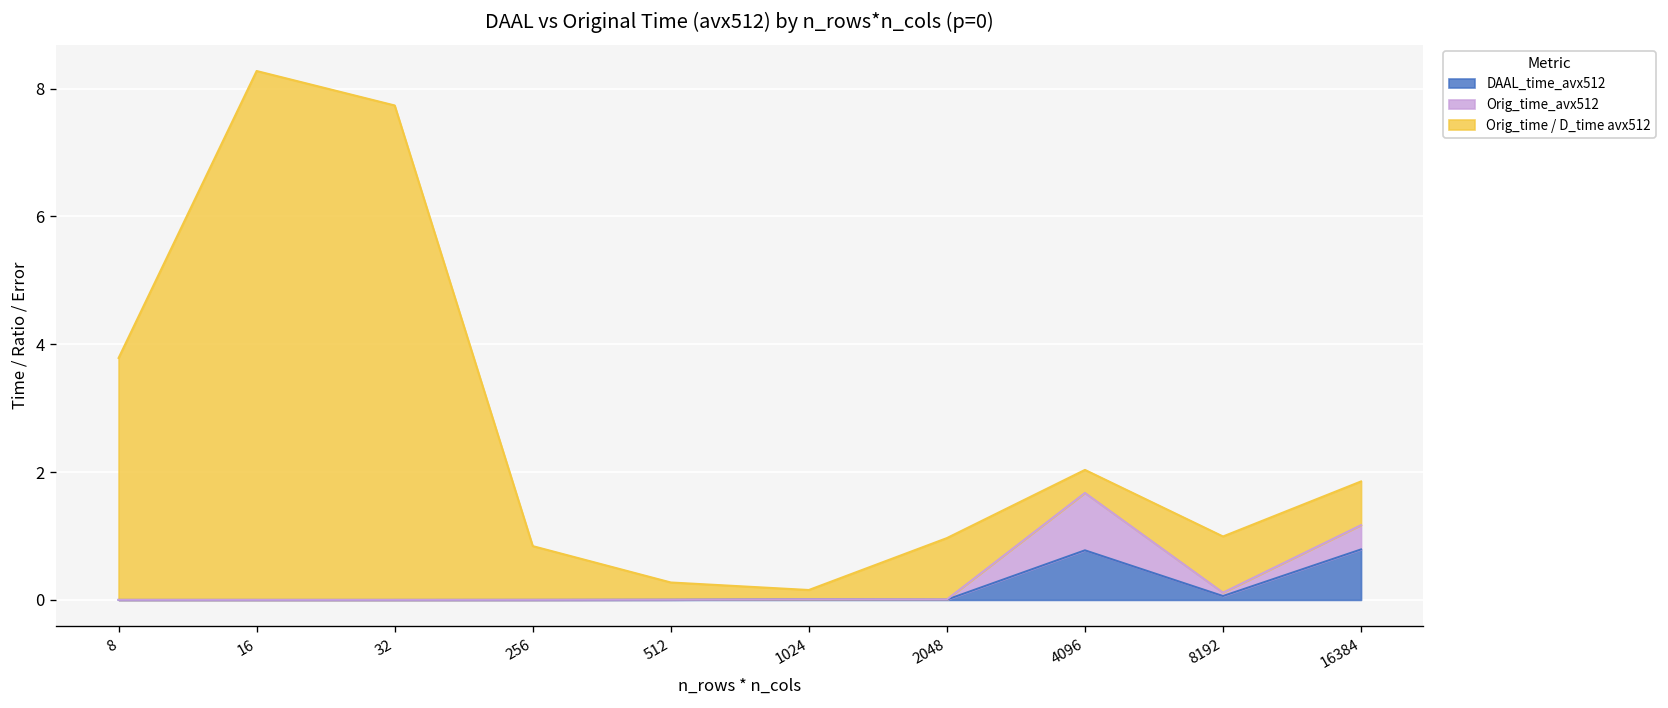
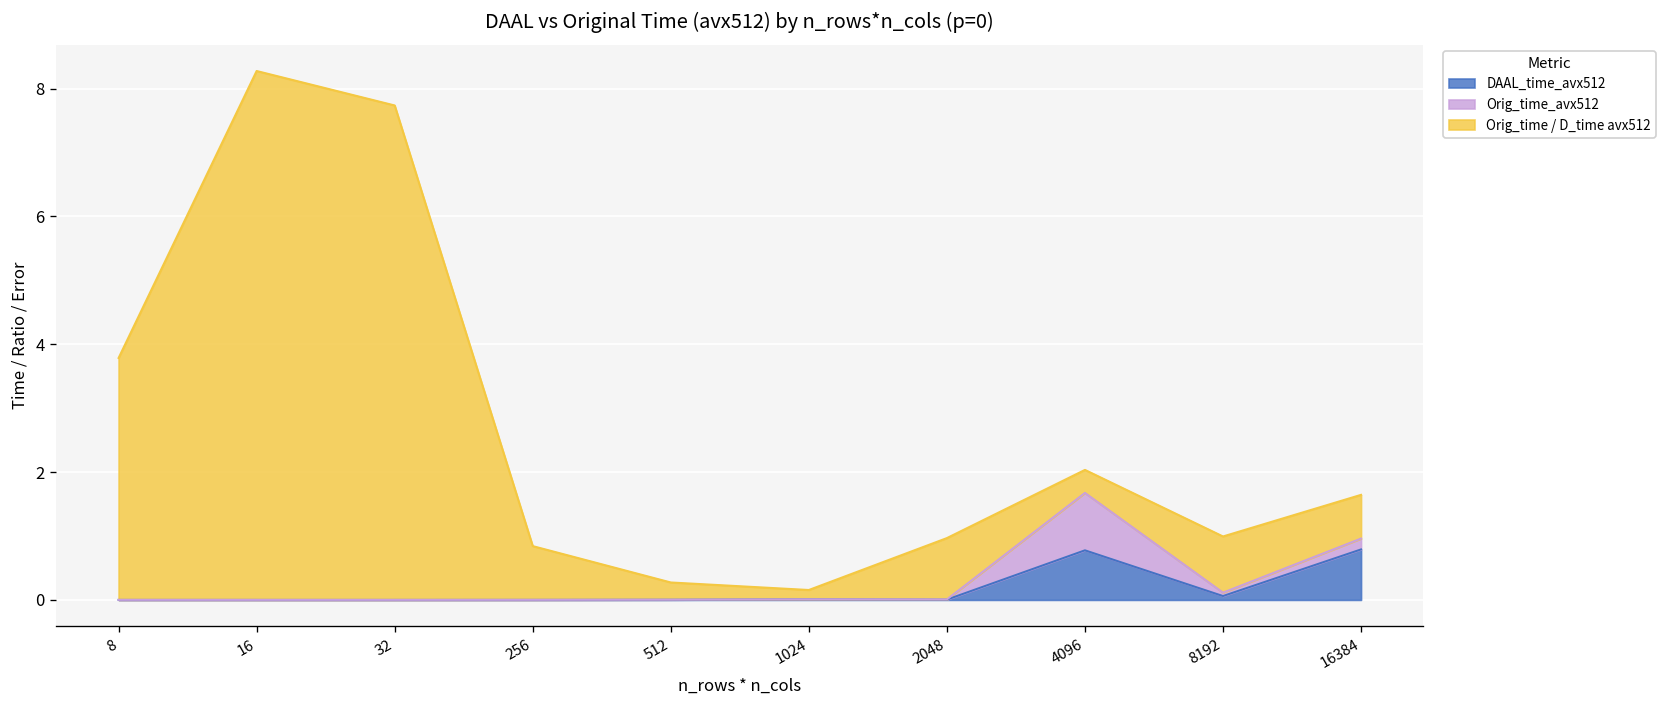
Orig_time_avx512, 16384: 0.4 -> 0.2
